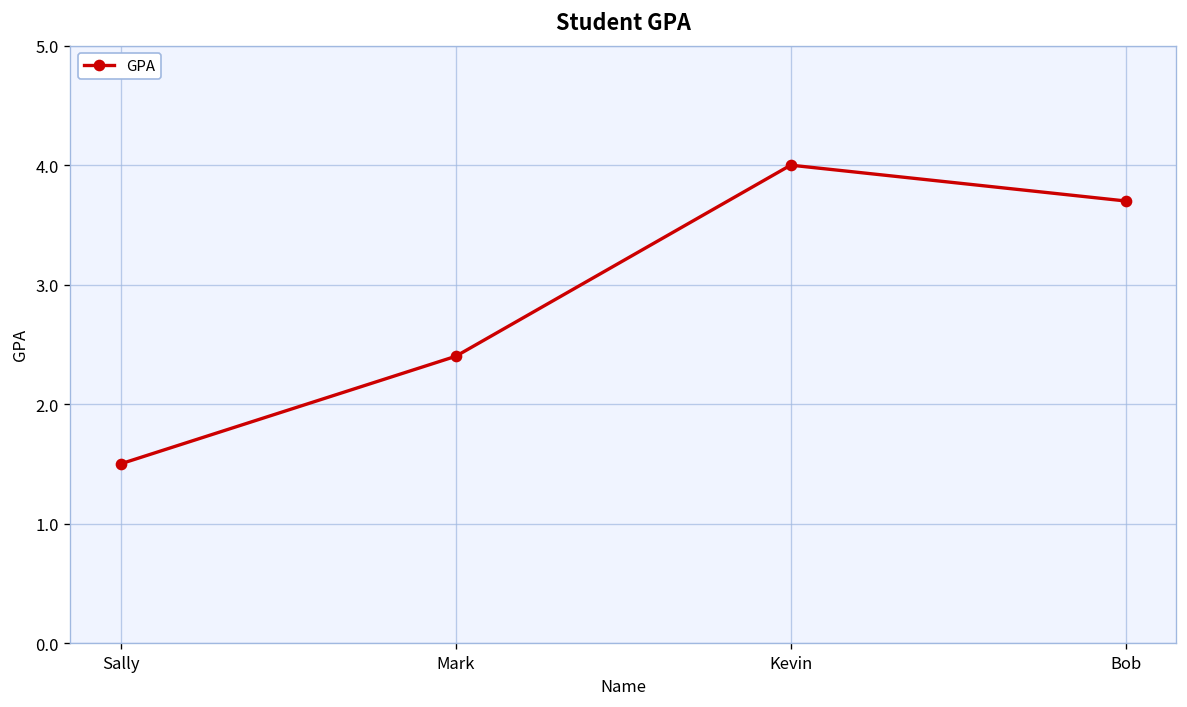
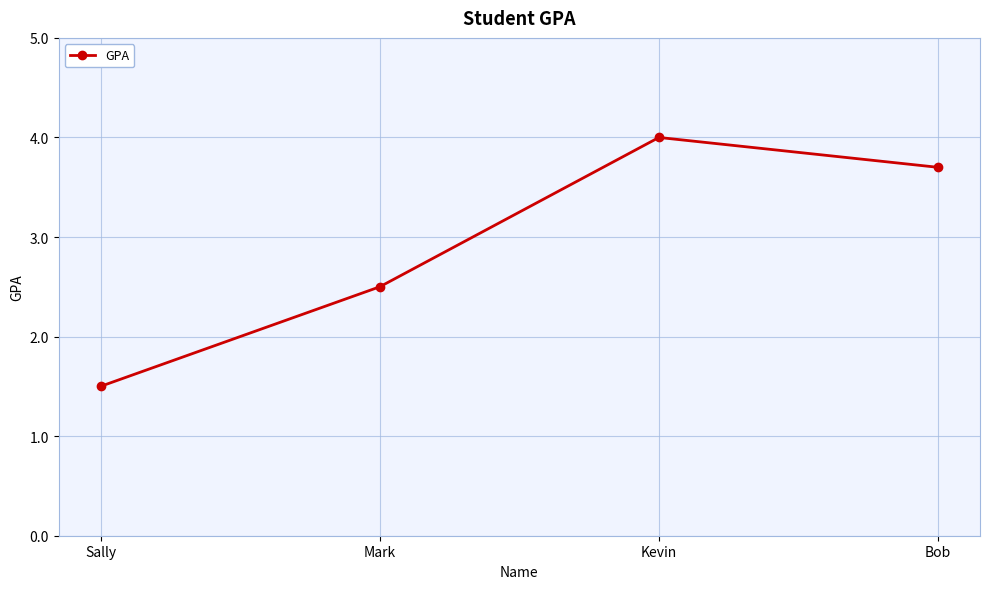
Mark: 2.4 -> 2.5
